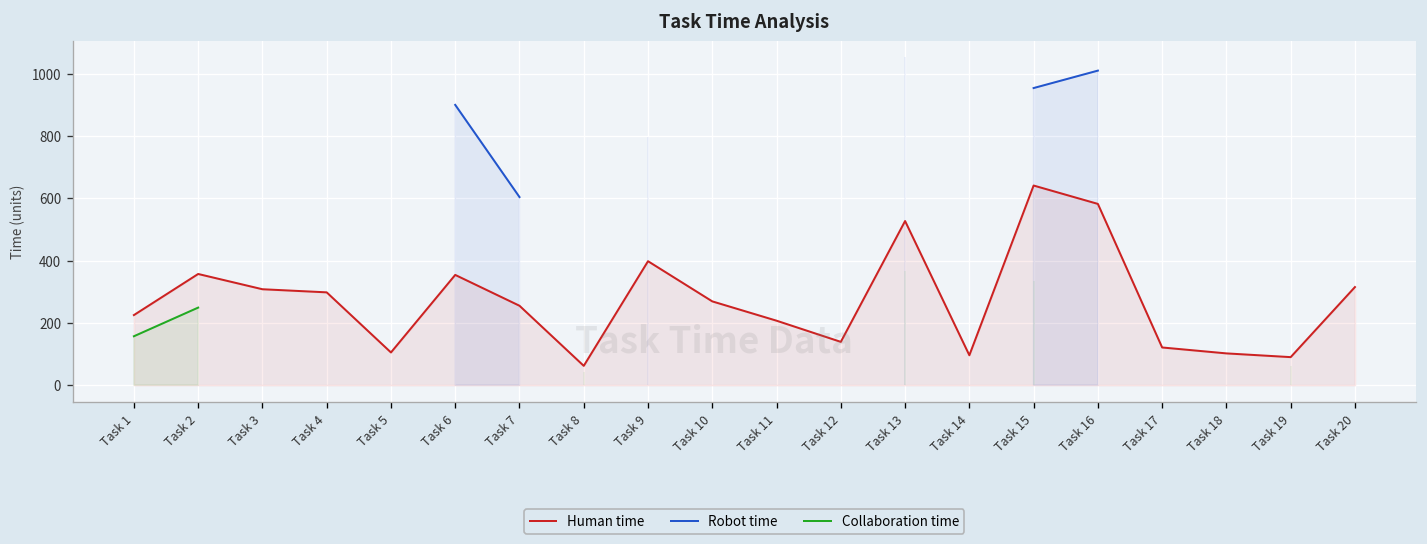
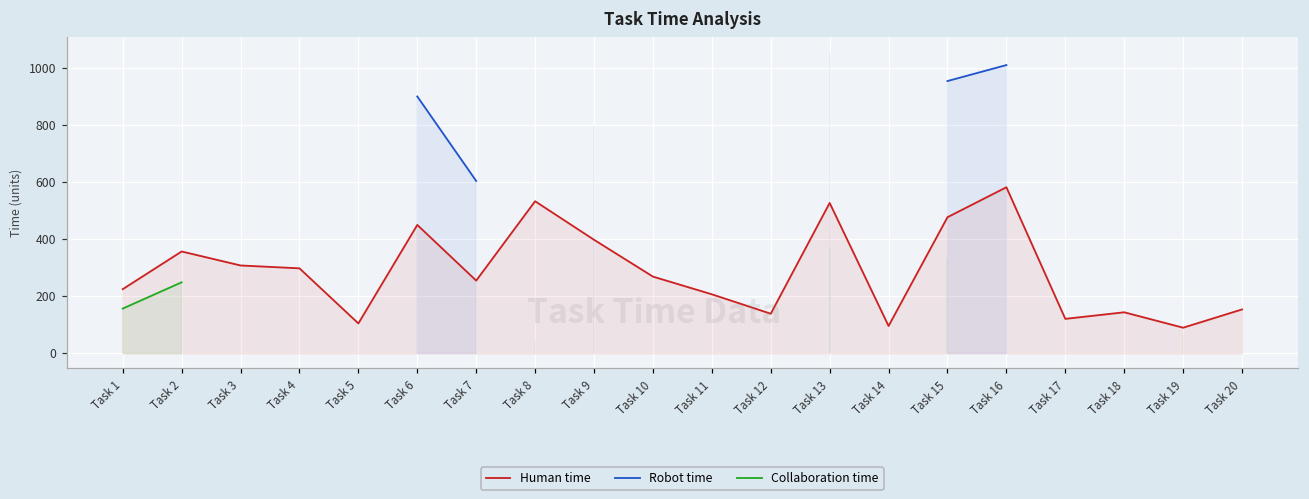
Human time, Task 6: 350 -> 450
Human time, Task 8: 60 -> 530
Human time, Task 15: 640 -> 480
Human time, Task 18: 100 -> 140
Human time, Task 20: 320 -> 150
